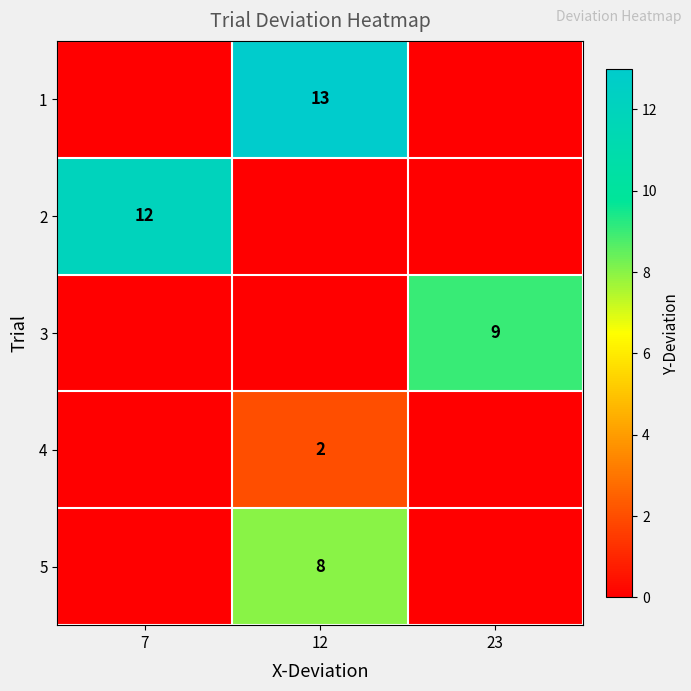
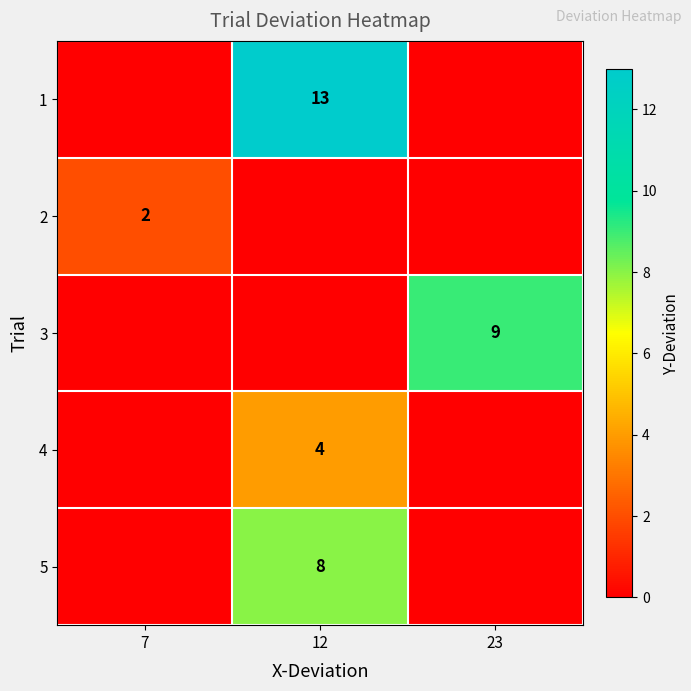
2, 7: 12 -> 2
4, 12: 2 -> 4
